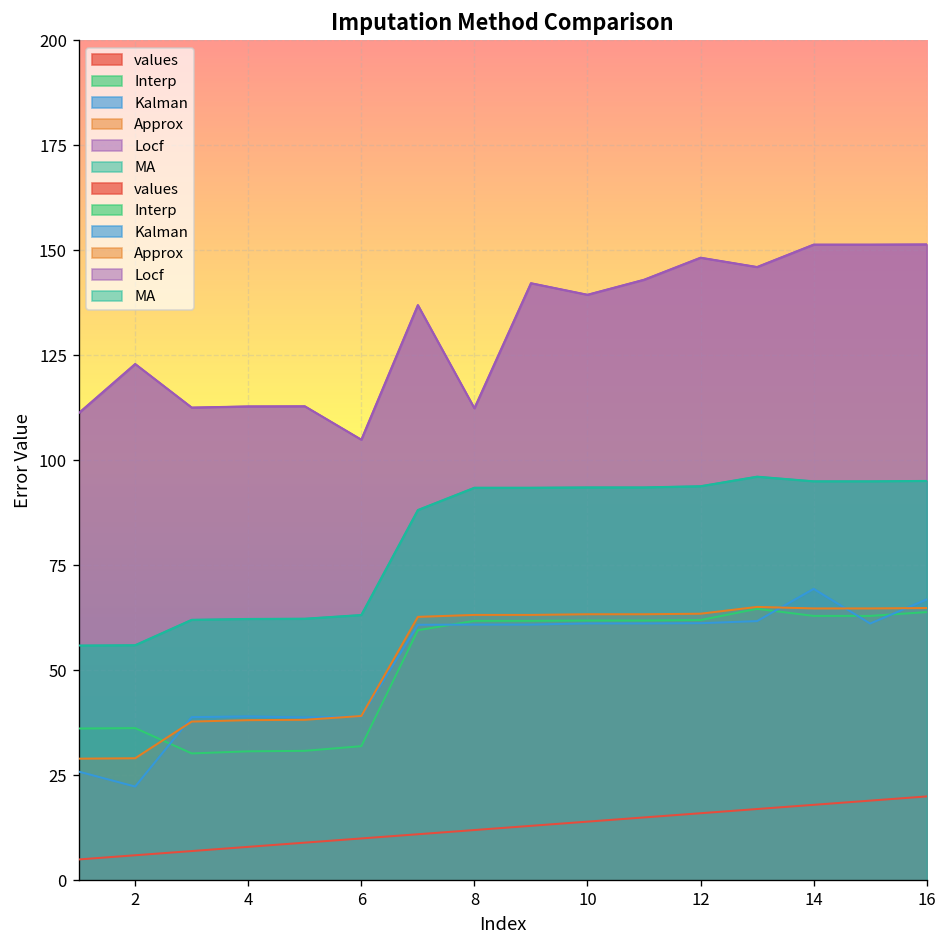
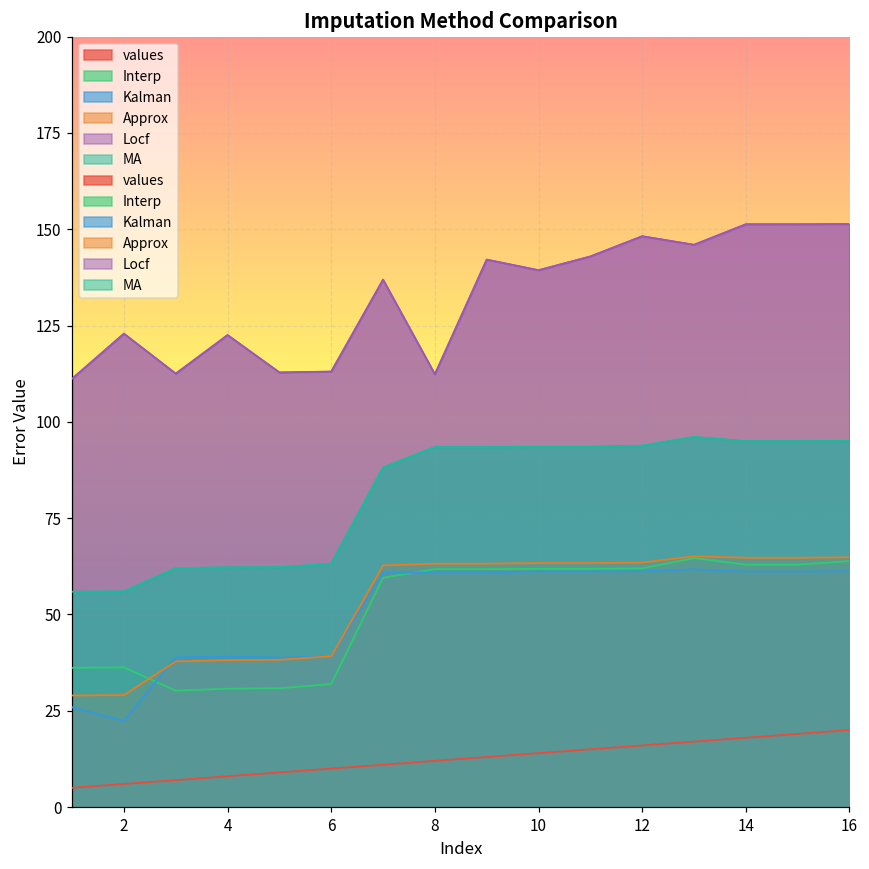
Locf, 4: 113 -> 123
Locf, 6: 105 -> 113
Kalman, 14: 69 -> 61
Kalman, 16: 67 -> 61
